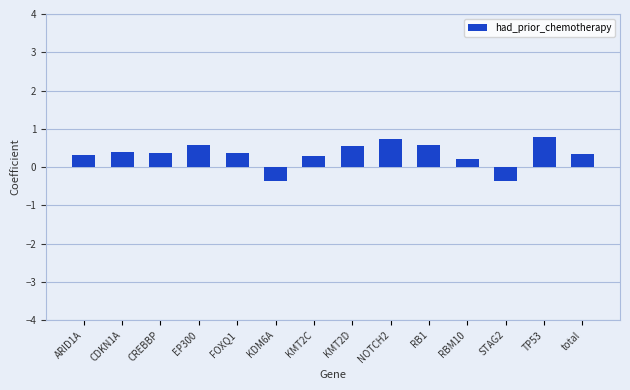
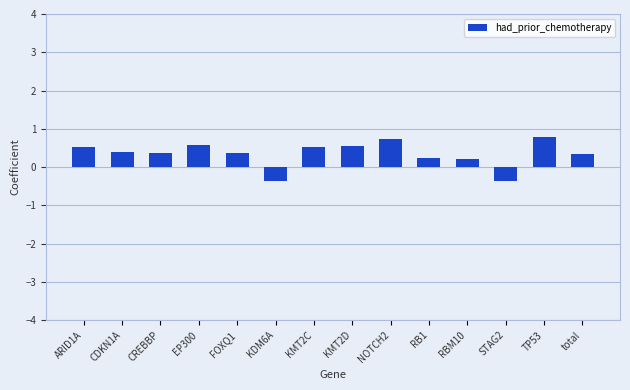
ARID1A: 0.3 -> 0.5
KMT2C: 0.3 -> 0.5
RB1: 0.6 -> 0.2
